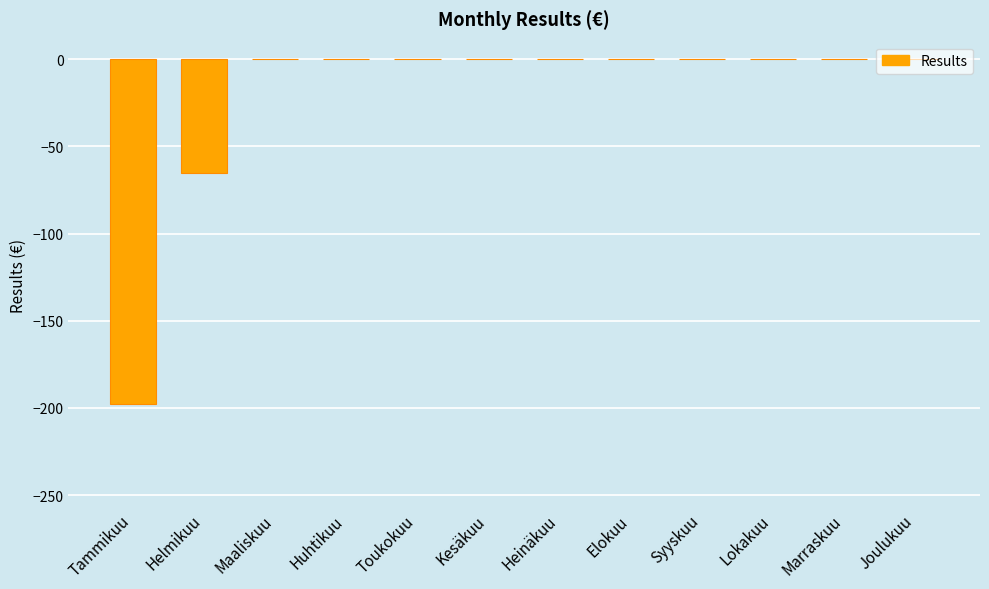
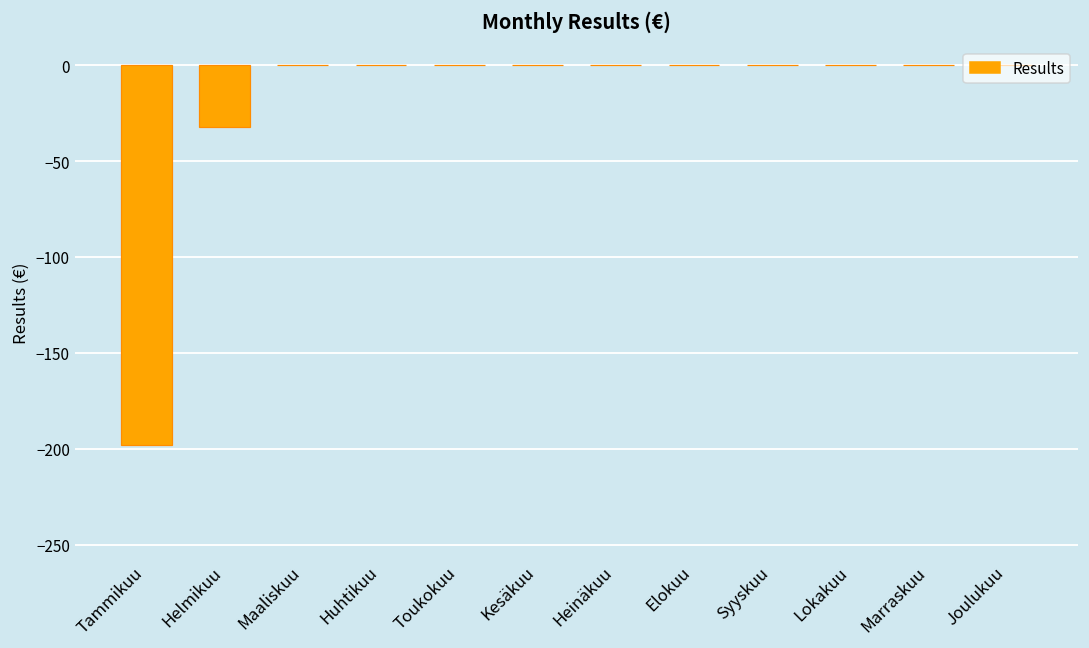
Helmikuu: -66 -> -32
